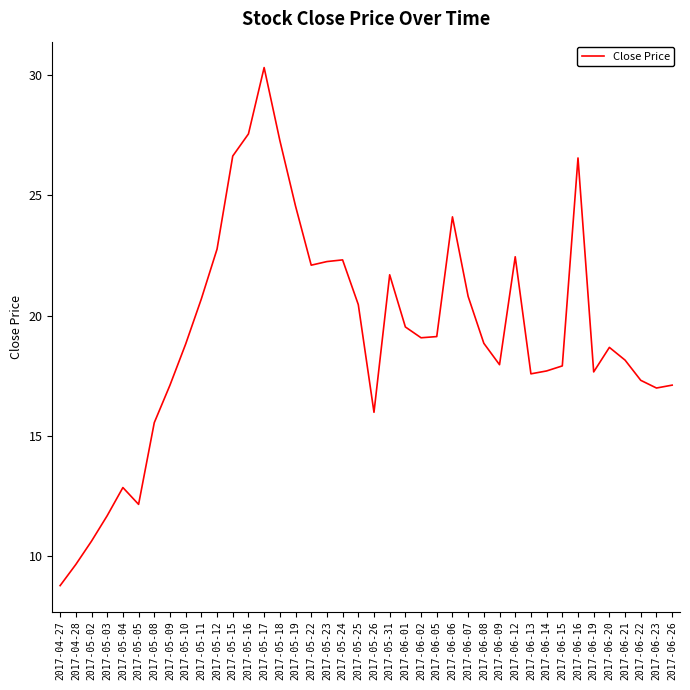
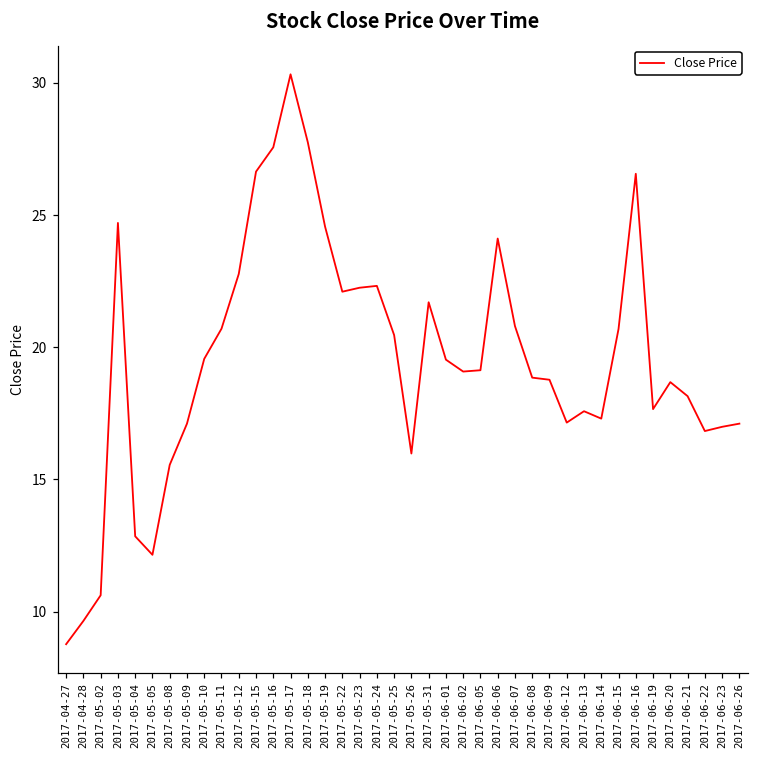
2017-05-03: 11.7 -> 24.7
2017-05-10: 18.8 -> 19.6
2017-05-18: 27.3 -> 27.8
2017-06-09: 18.0 -> 18.8
2017-06-12: 22.5 -> 17.2
2017-06-14: 17.7 -> 17.3
2017-06-15: 17.9 -> 20.7
2017-06-22: 17.3 -> 16.8
